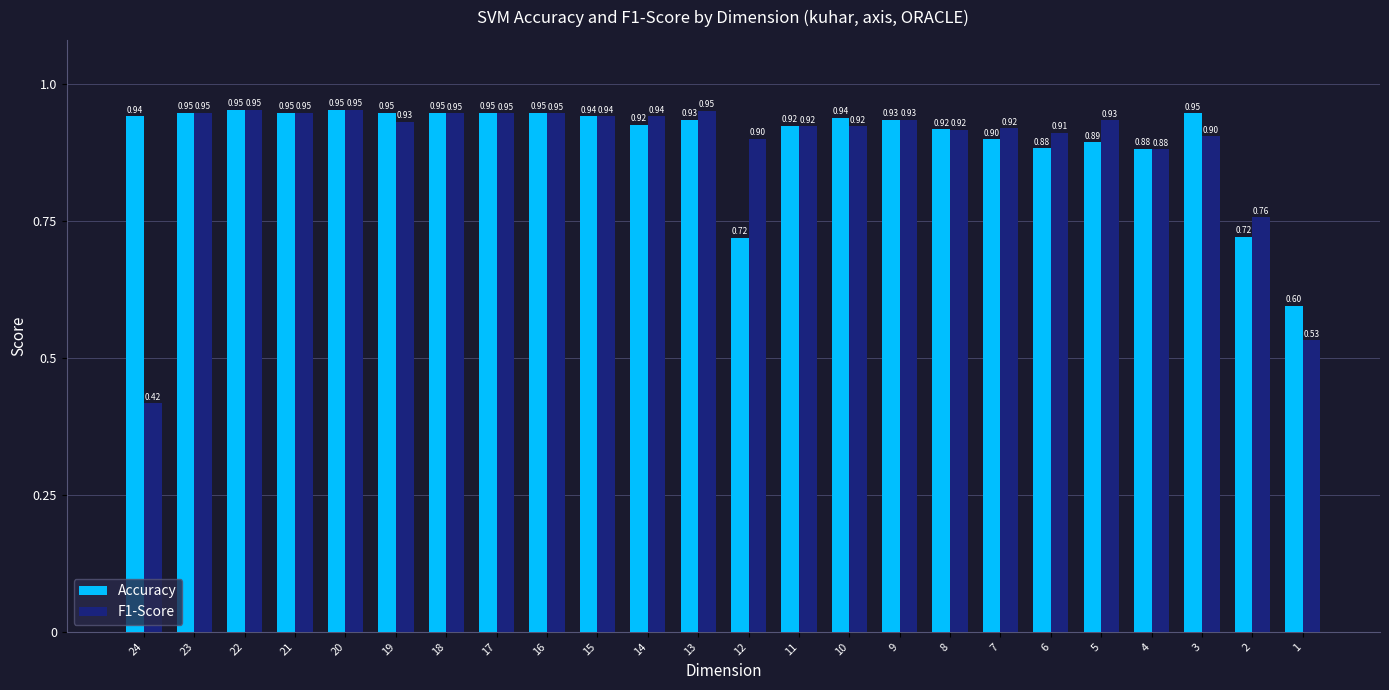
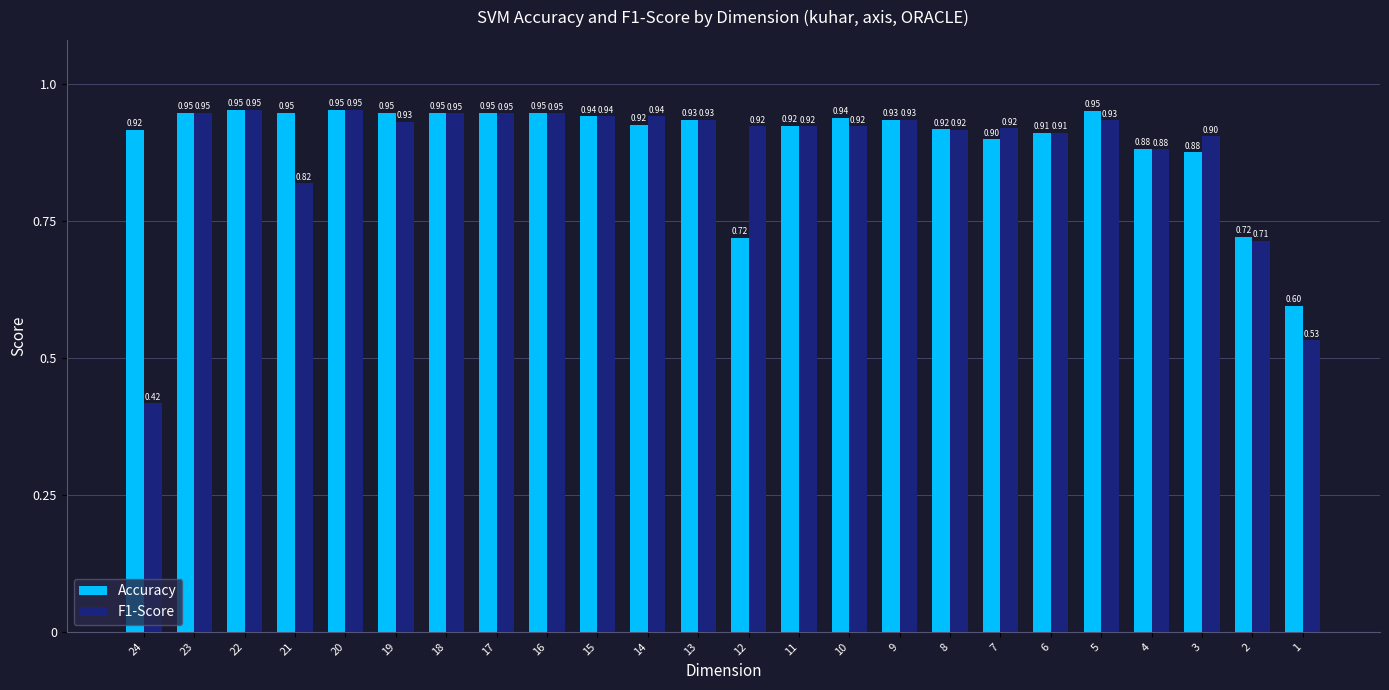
Accuracy, 24: 0.94 -> 0.92
F1-Score, 21: 0.95 -> 0.82
F1-Score, 13: 0.95 -> 0.93
F1-Score, 12: 0.90 -> 0.92
Accuracy, 6: 0.88 -> 0.91
Accuracy, 5: 0.89 -> 0.95
Accuracy, 3: 0.95 -> 0.88
F1-Score, 2: 0.76 -> 0.71
